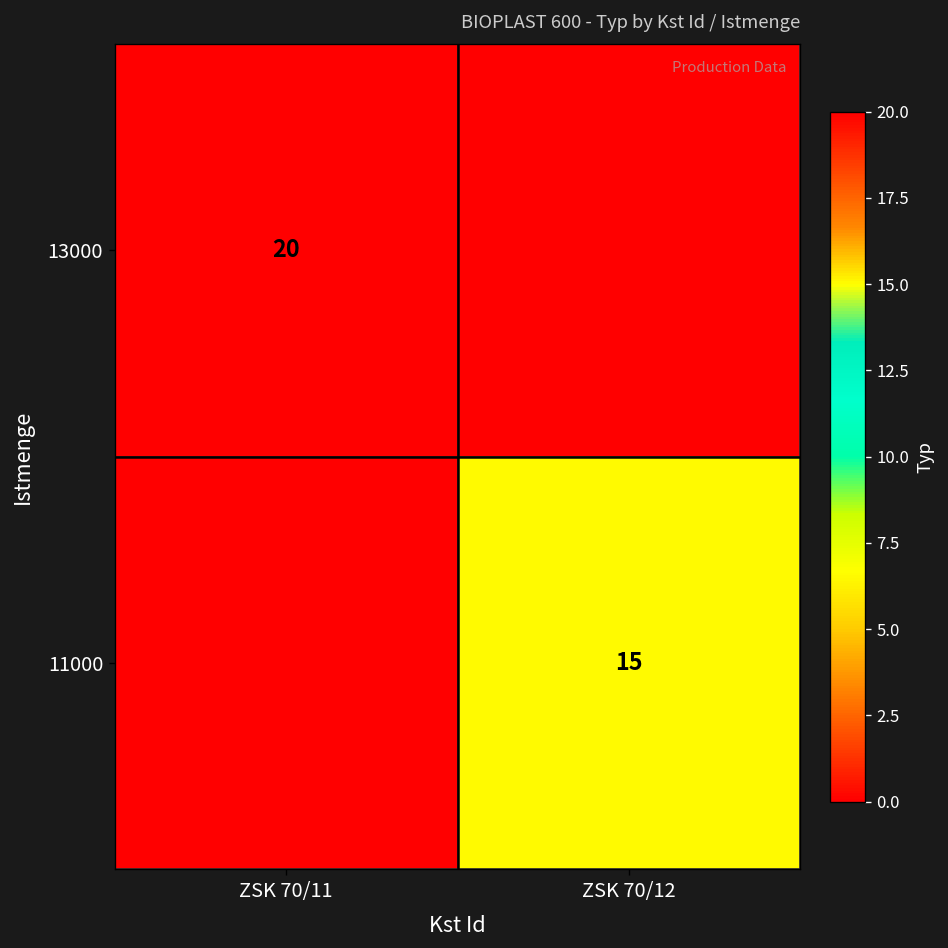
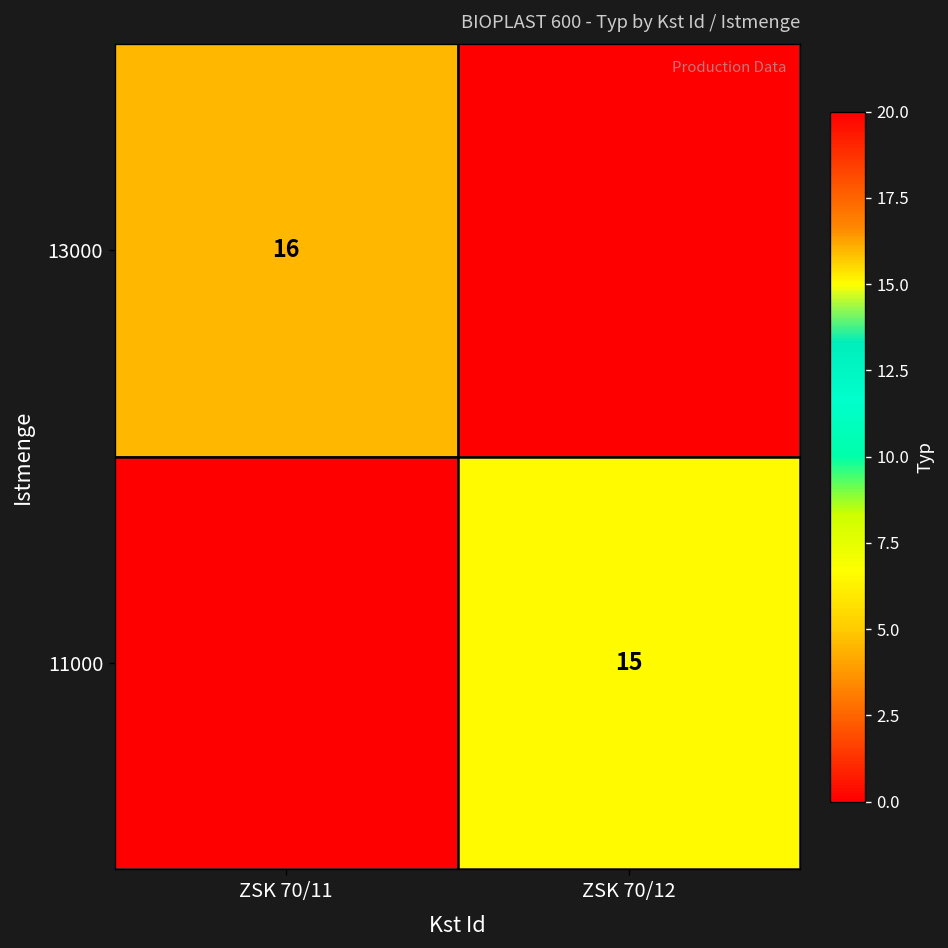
13000, ZSK 70/11: 20 -> 16
